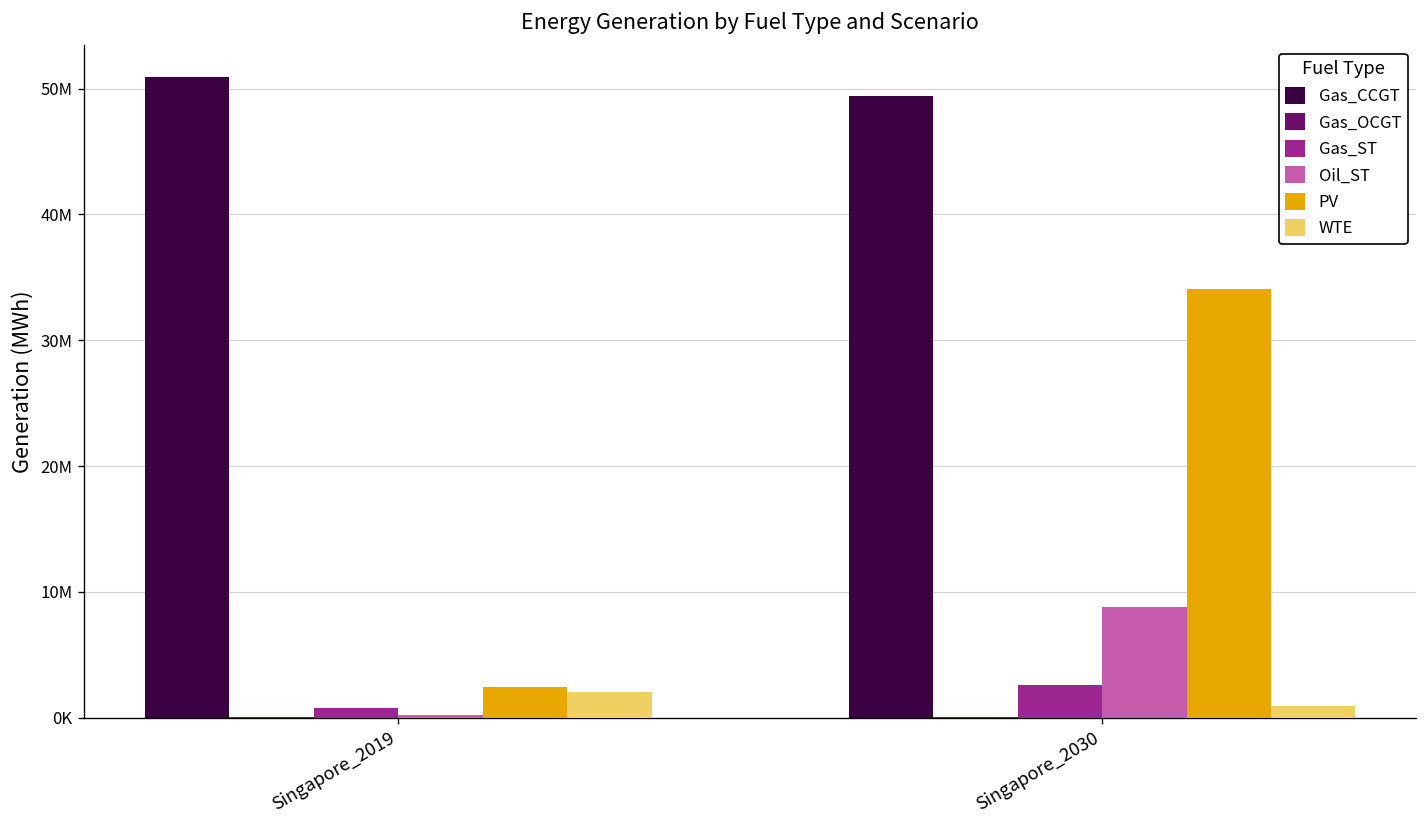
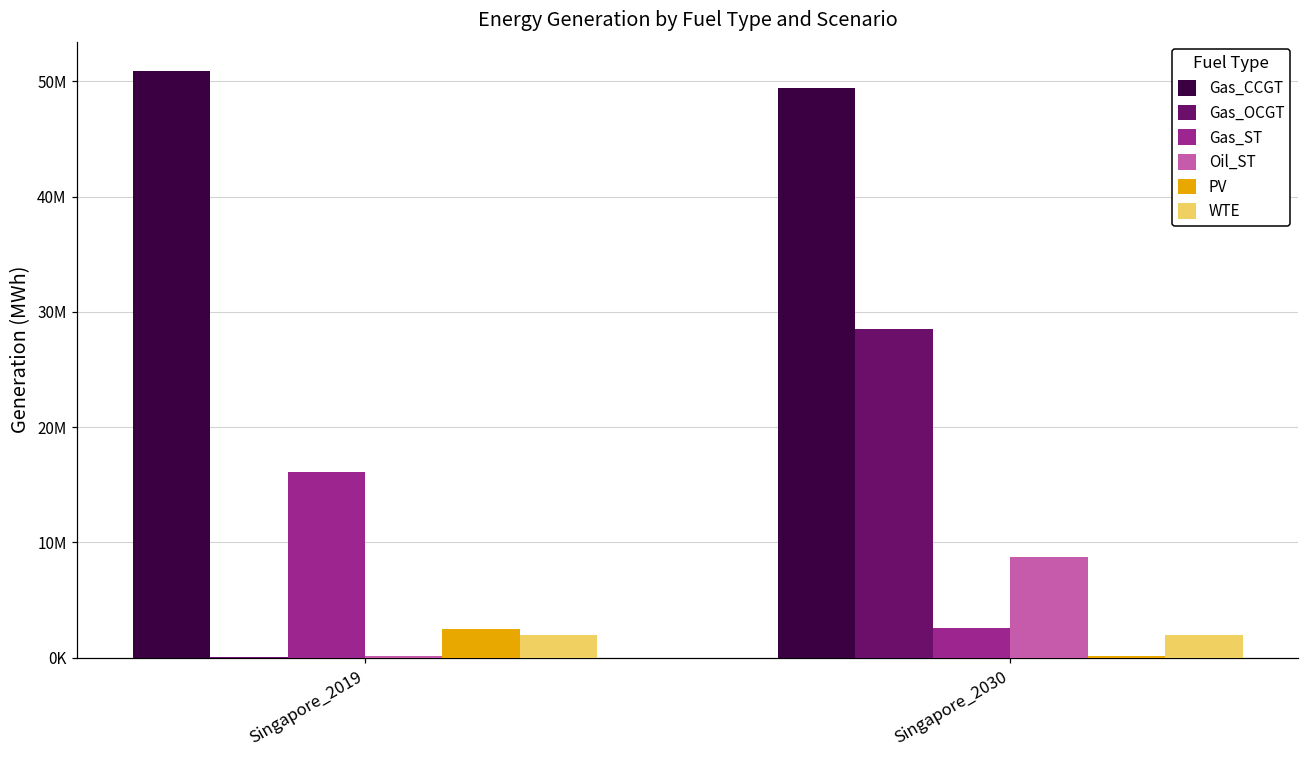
Gas_ST, Singapore_2019: 800000 -> 16100000
Gas_OCGT, Singapore_2030: 100000 -> 28500000
PV, Singapore_2030: 34100000 -> 200000
WTE, Singapore_2030: 900000 -> 2000000
